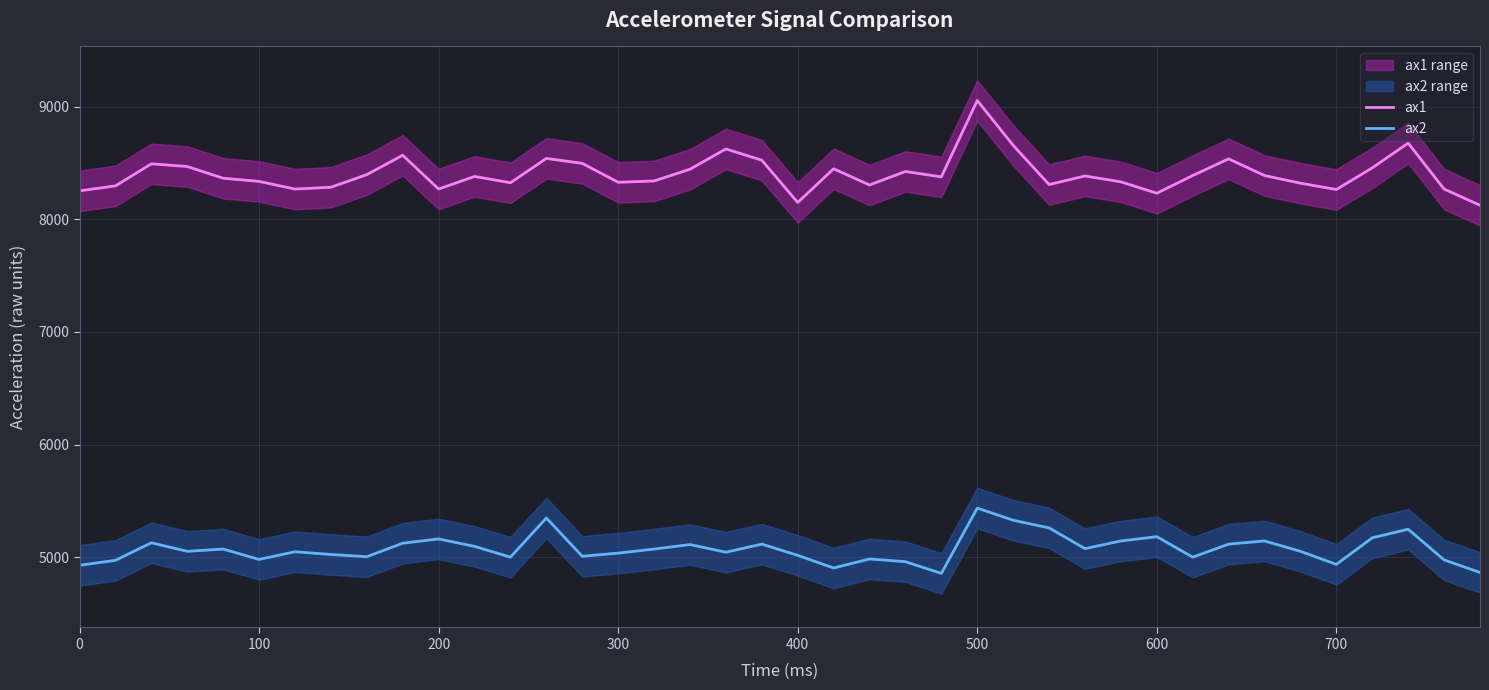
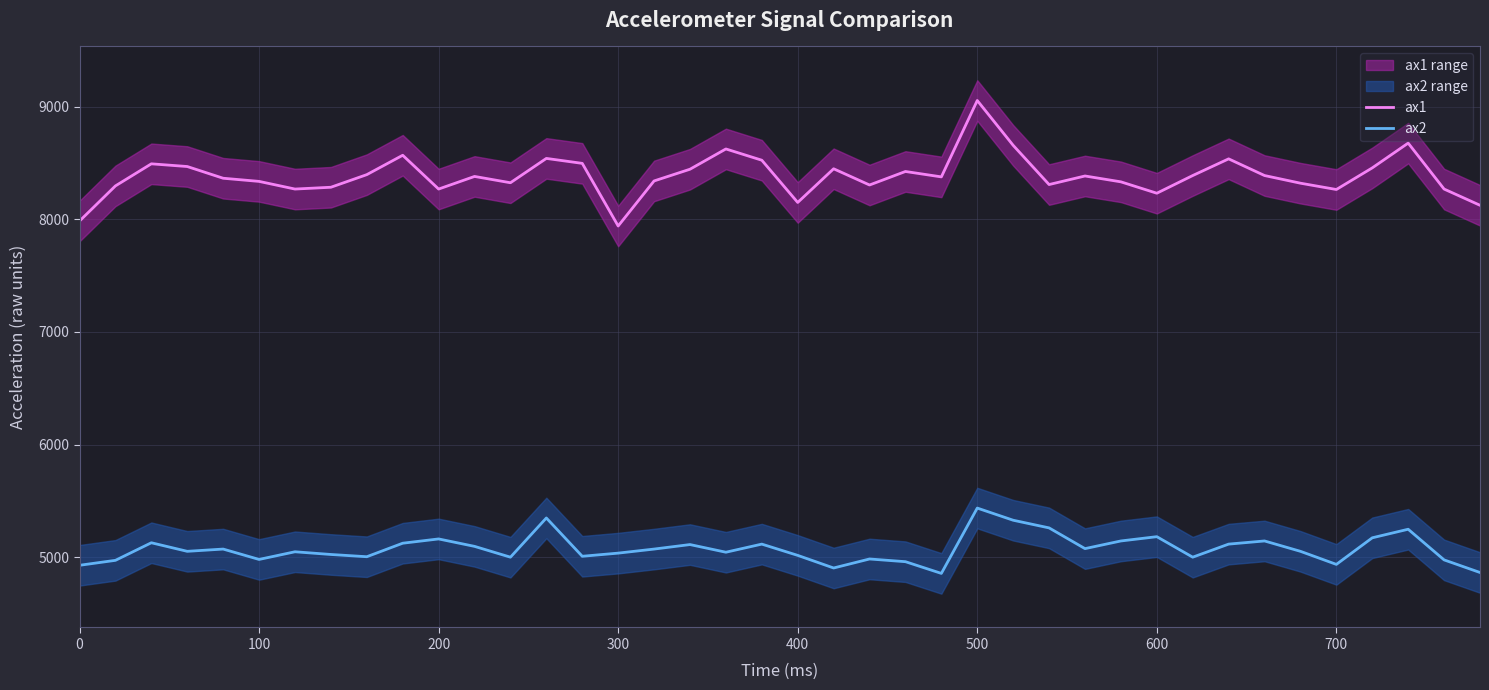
ax1, 0: 8250 -> 7980
ax1, 300: 8330 -> 7940
